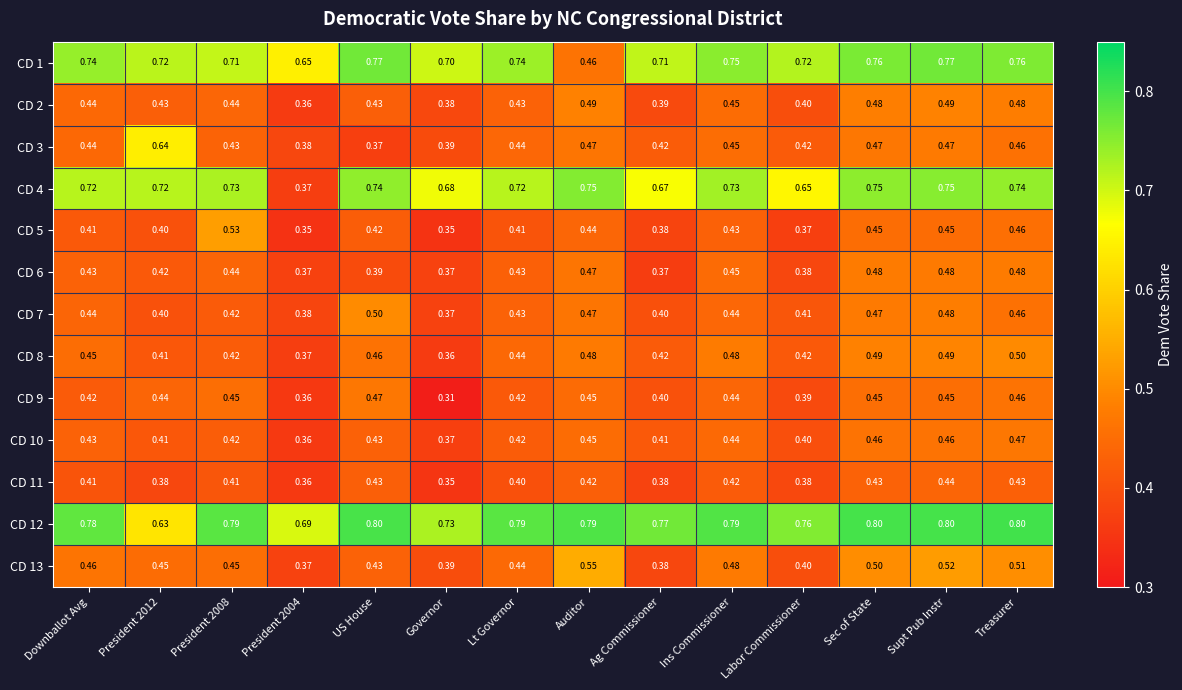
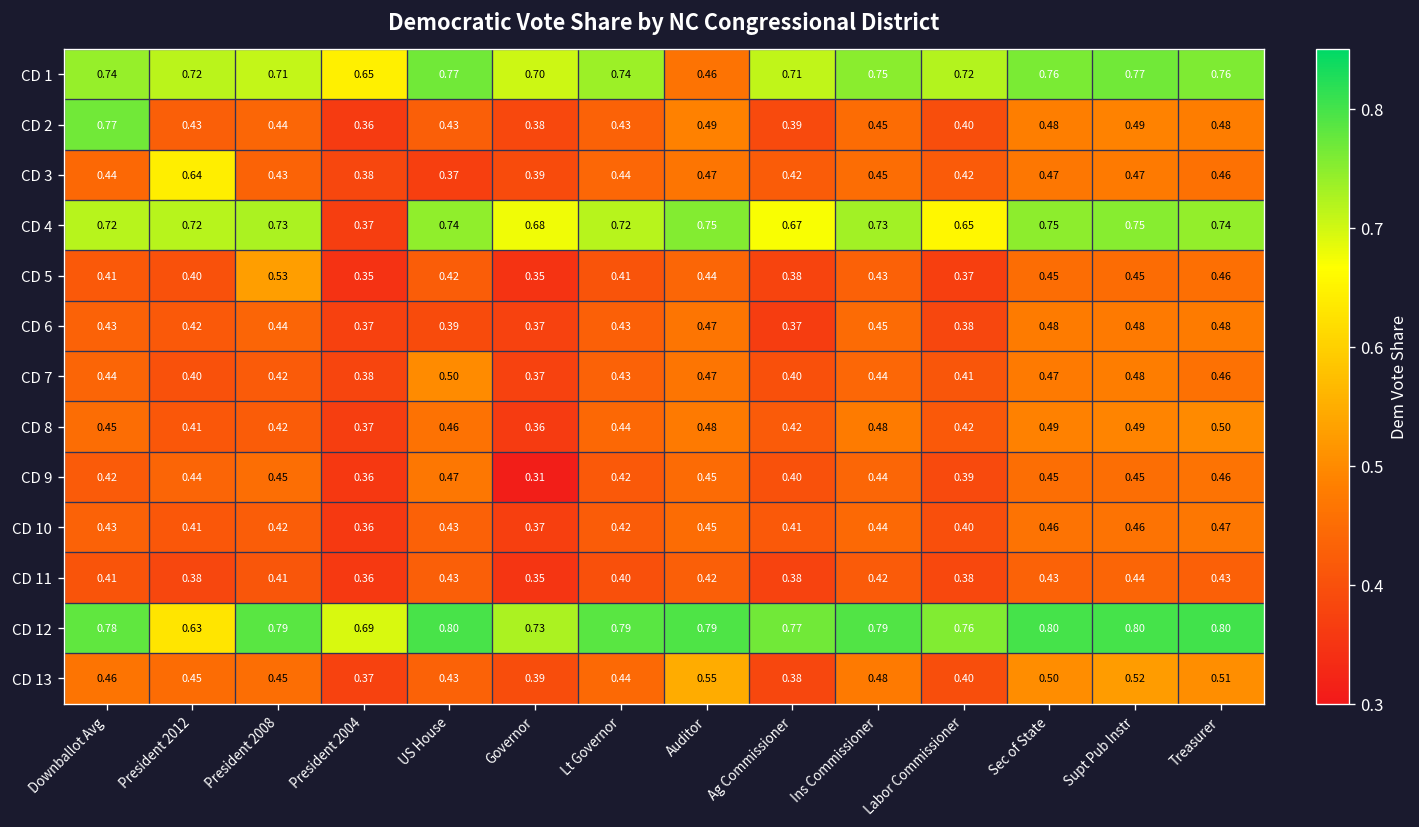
CD 2, Downballot Avg: 0.44 -> 0.77
